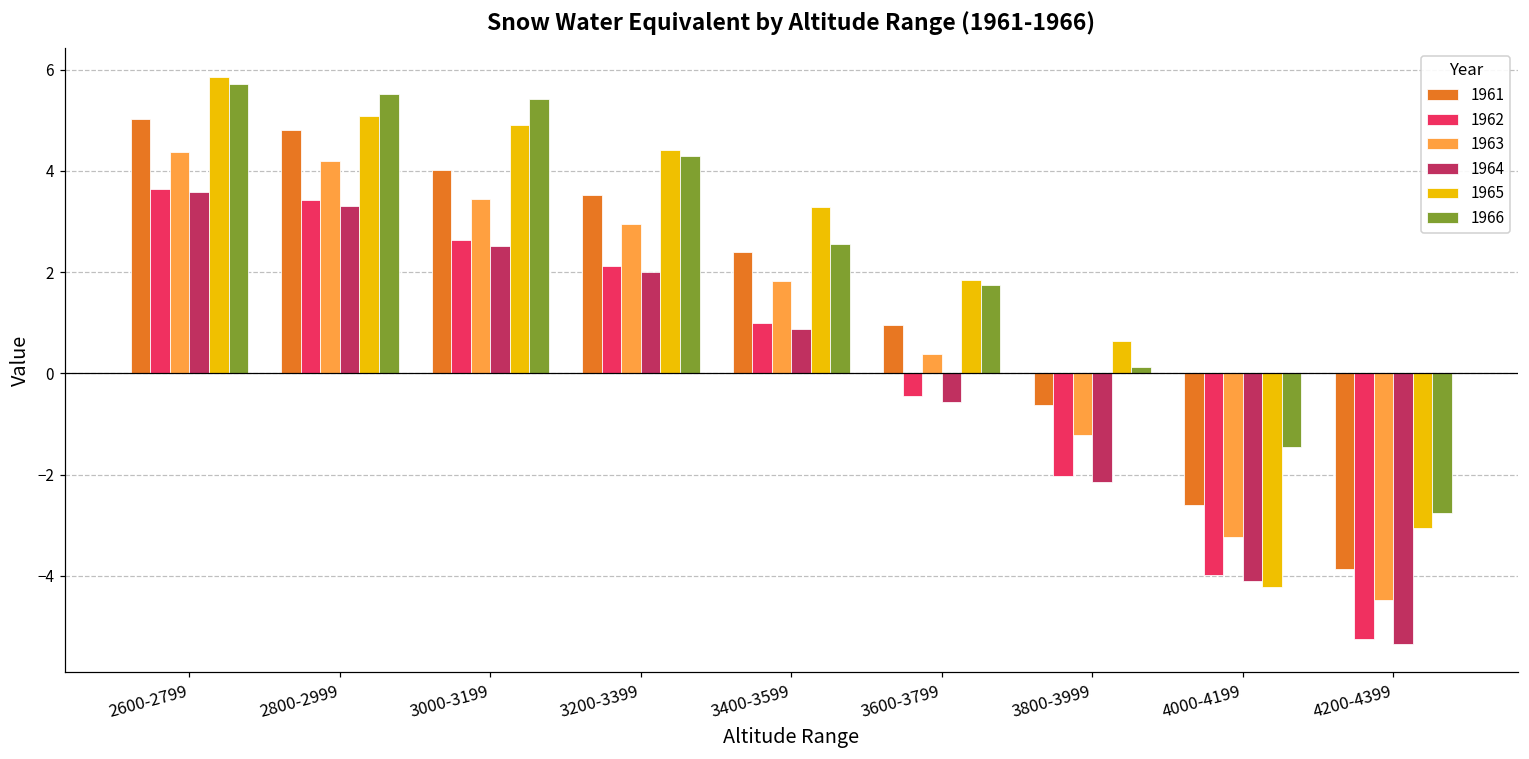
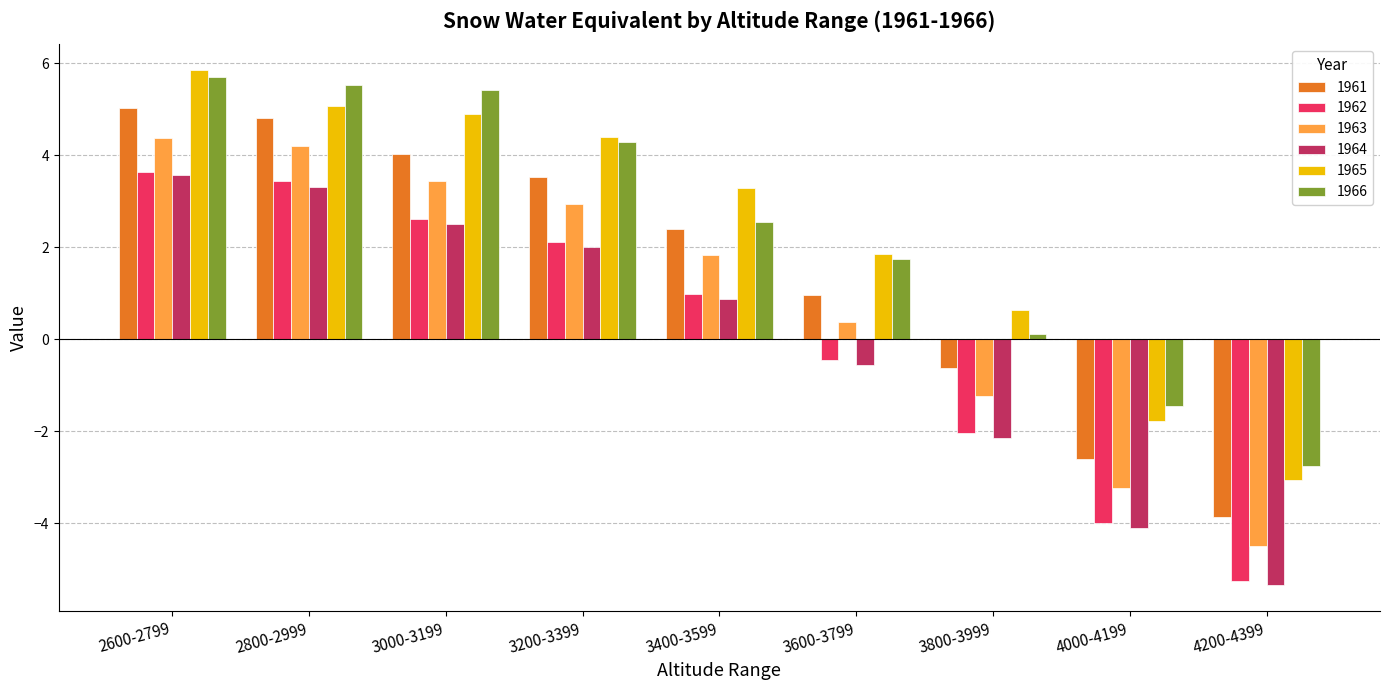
1965, 4000-4199: -4.2 -> -1.8
